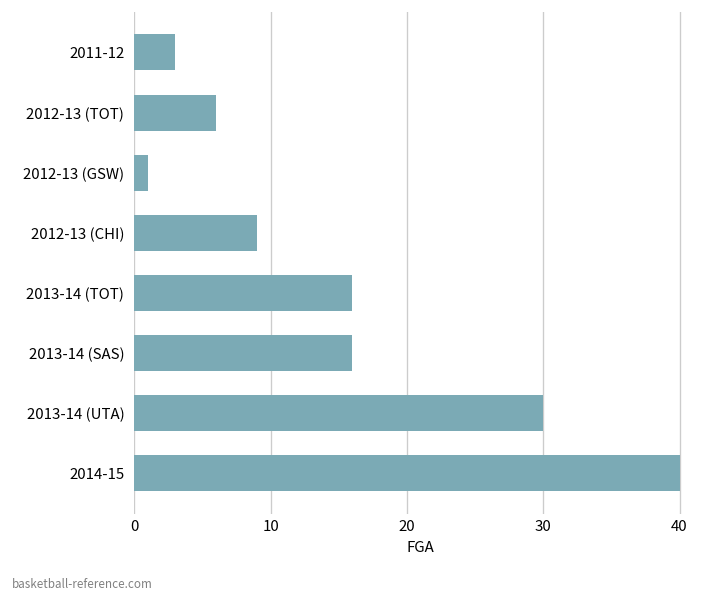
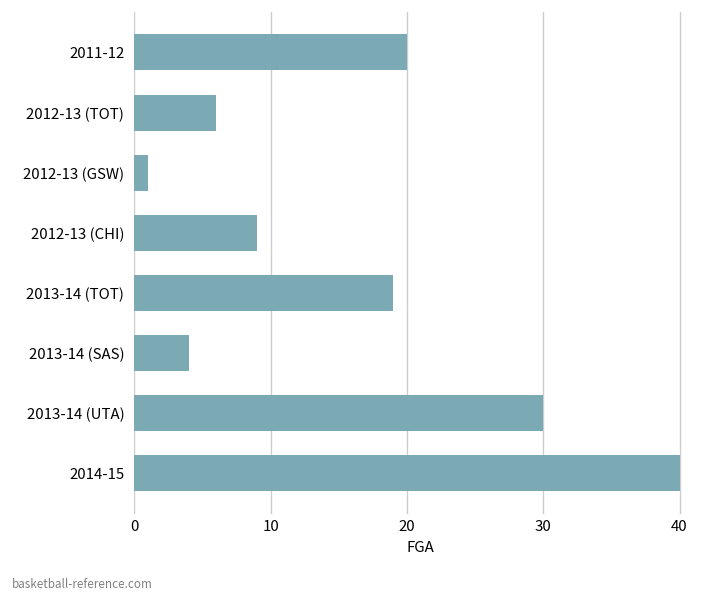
2011-12: 3 -> 20
2013-14 (TOT): 16 -> 19
2013-14 (SAS): 16 -> 4
